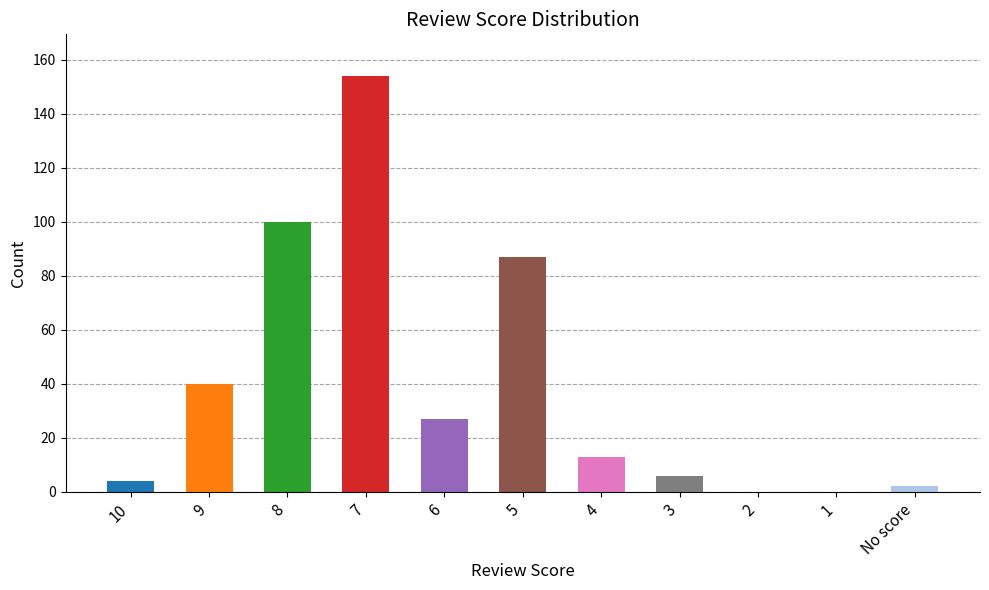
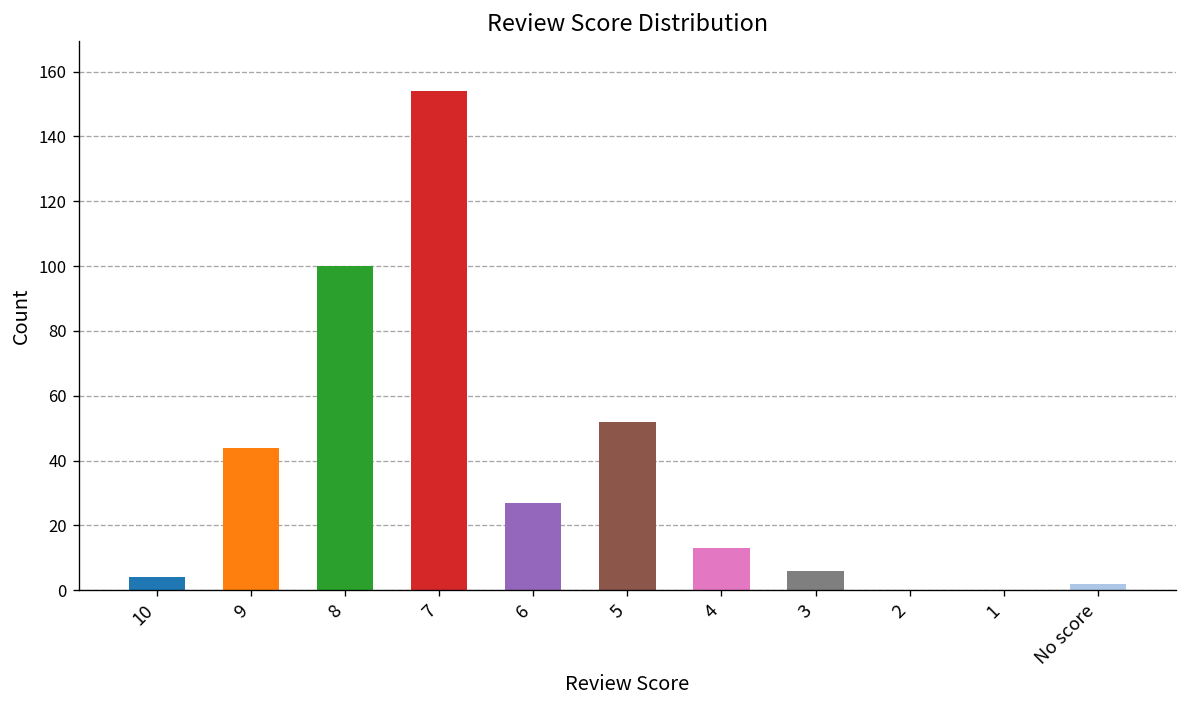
9: 40 -> 44
5: 87 -> 52
